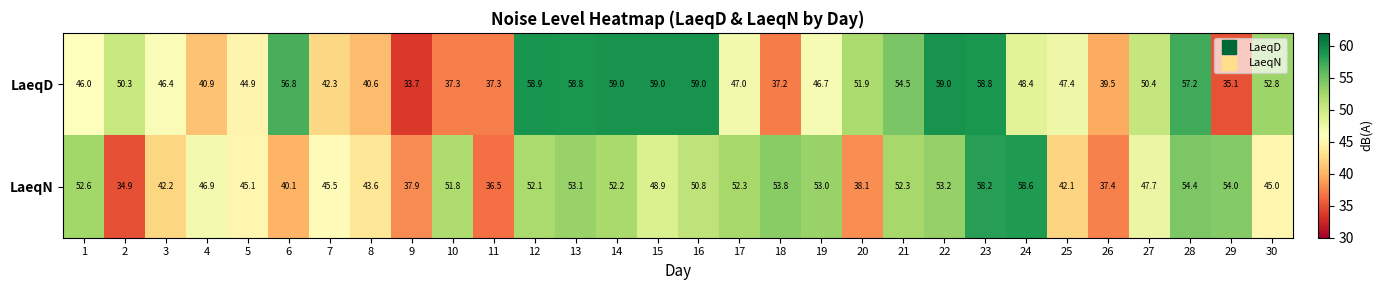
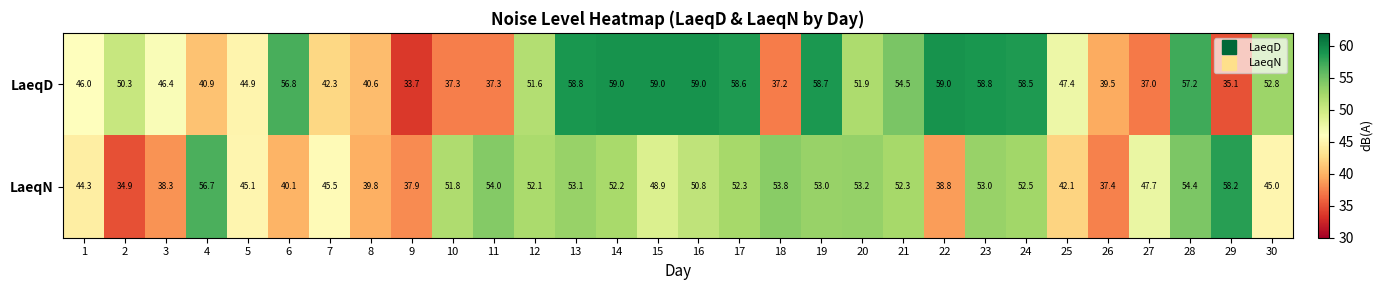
LaeqD, 12: 58.9 -> 51.6
LaeqD, 17: 47.0 -> 58.6
LaeqD, 19: 46.7 -> 58.7
LaeqD, 24: 48.4 -> 58.5
LaeqD, 27: 50.4 -> 37.0
LaeqN, 1: 52.6 -> 44.3
LaeqN, 3: 42.2 -> 38.3
LaeqN, 4: 46.9 -> 56.7
LaeqN, 8: 43.6 -> 39.8
LaeqN, 11: 36.5 -> 54.0
LaeqN, 20: 38.1 -> 53.2
LaeqN, 22: 53.2 -> 38.8
LaeqN, 23: 58.2 -> 53.0
LaeqN, 24: 58.6 -> 52.5
LaeqN, 29: 54.0 -> 58.2
